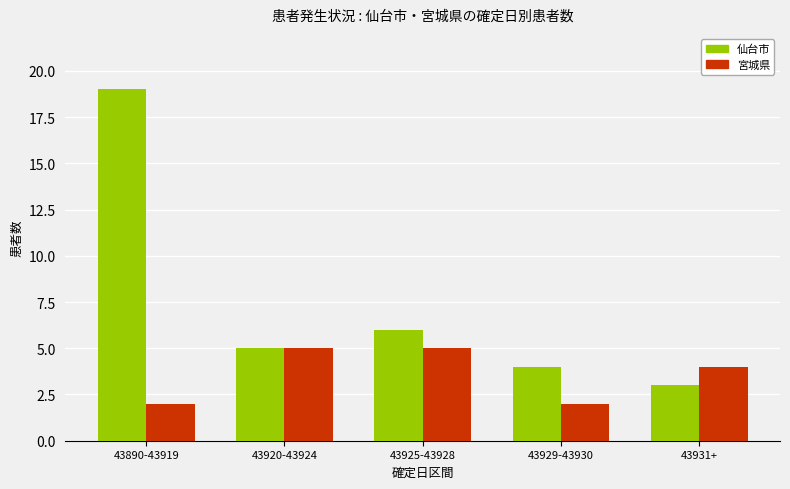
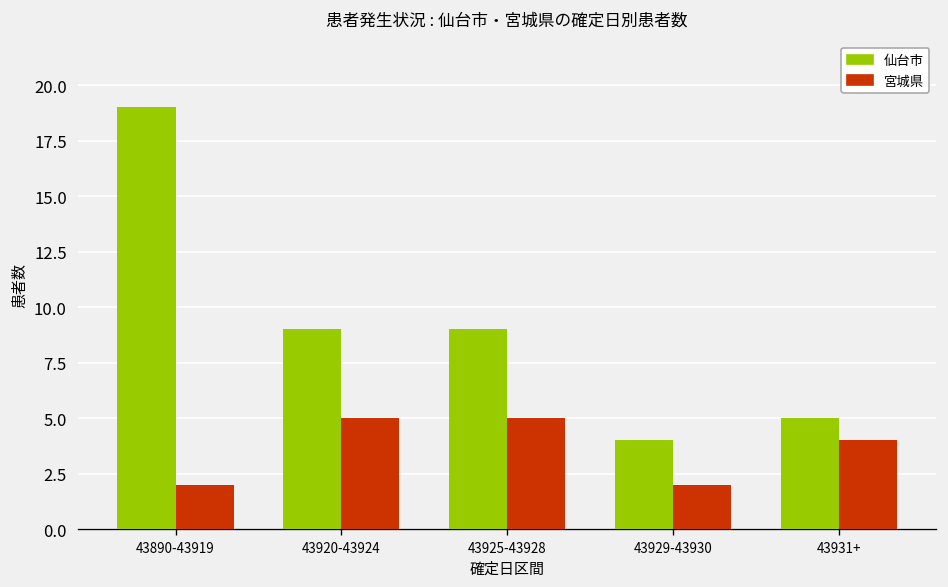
仙台市, 43920-43924: 5 -> 9
仙台市, 43925-43928: 6 -> 9
仙台市, 43931+: 3 -> 5
